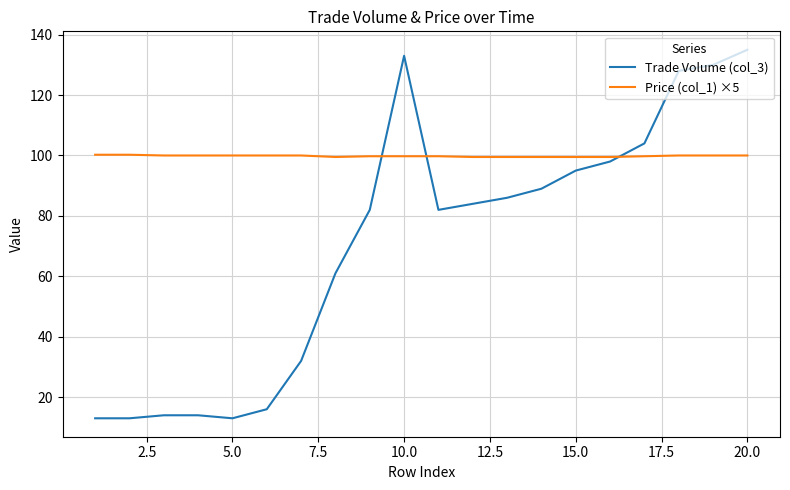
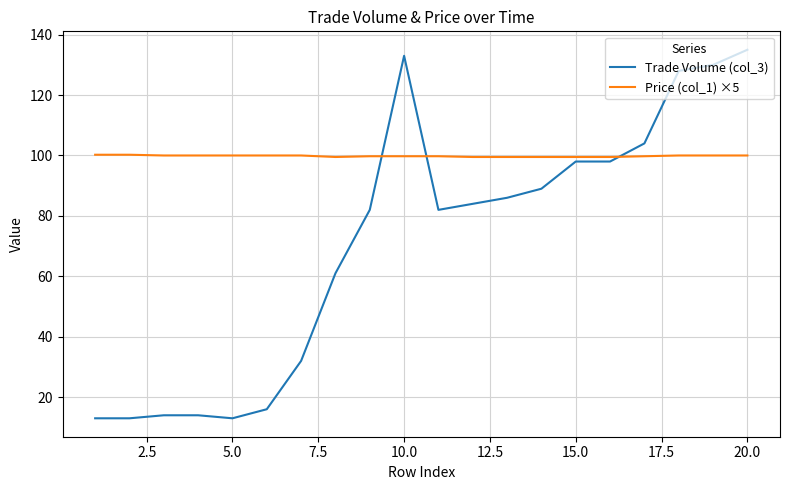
Trade Volume (col_3), 15.0: 95 -> 98
